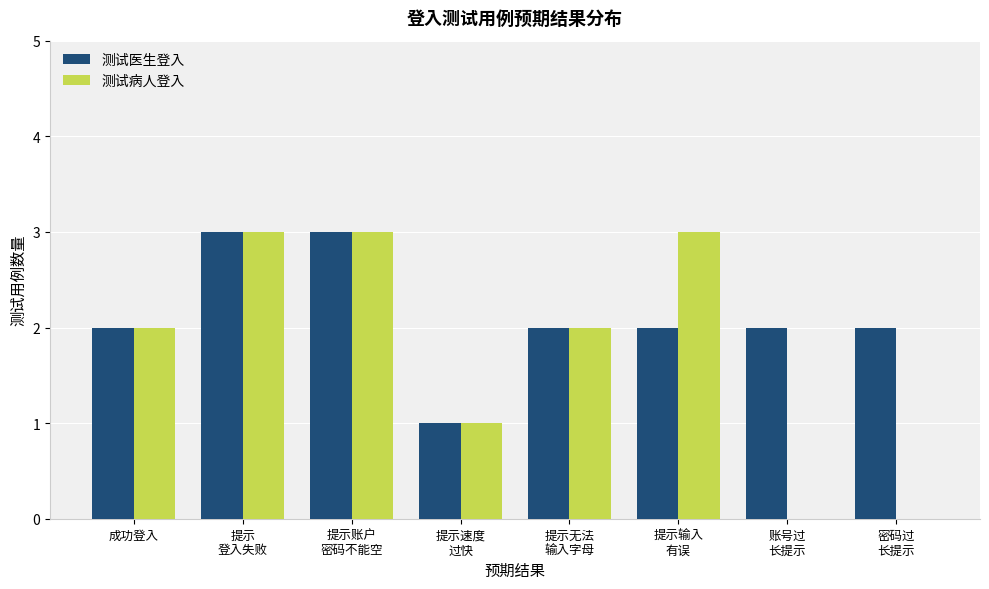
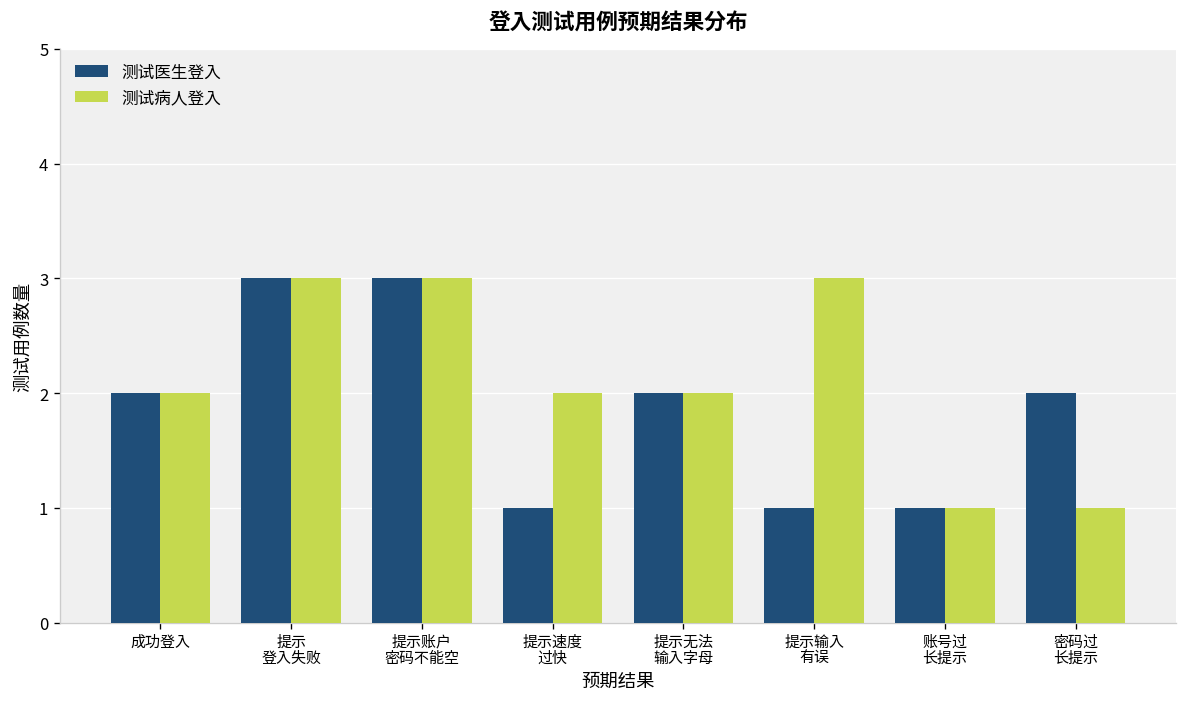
测试病人登入, 提示速度 过快: 1 -> 2
测试医生登入, 提示输入 有误: 2 -> 1
测试医生登入, 账号过 长提示: 2 -> 1
测试病人登入, 账号过 长提示: 0 -> 1
测试病人登入, 密码过 长提示: 0 -> 1
